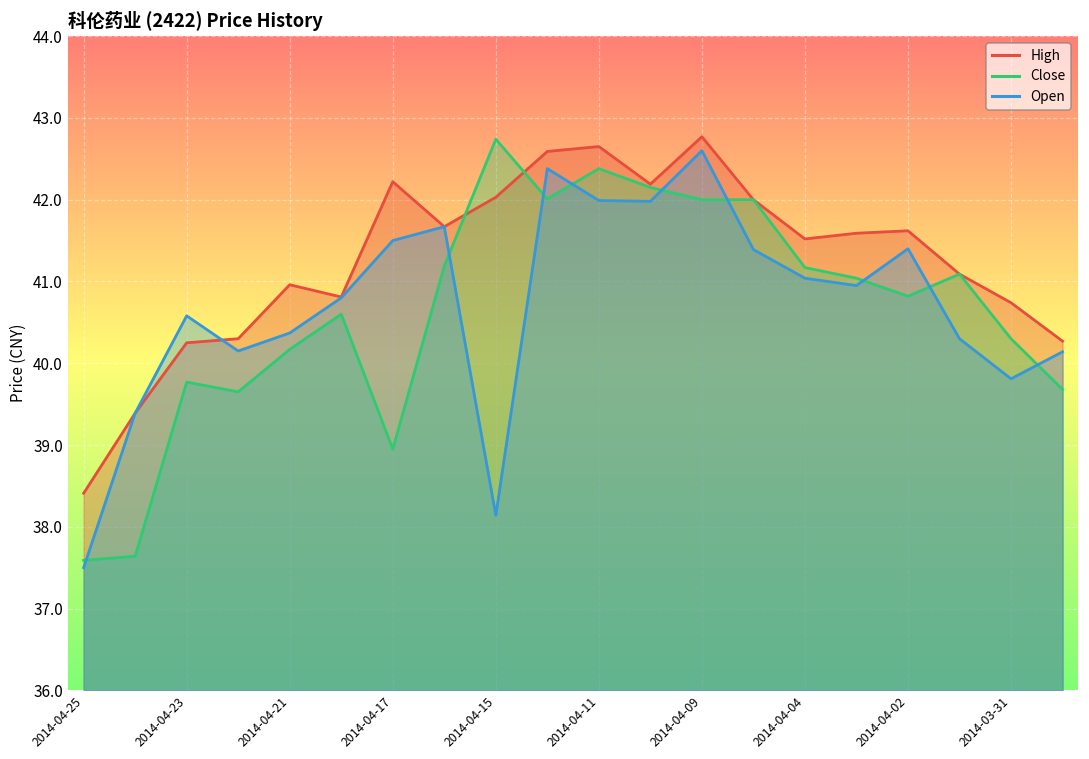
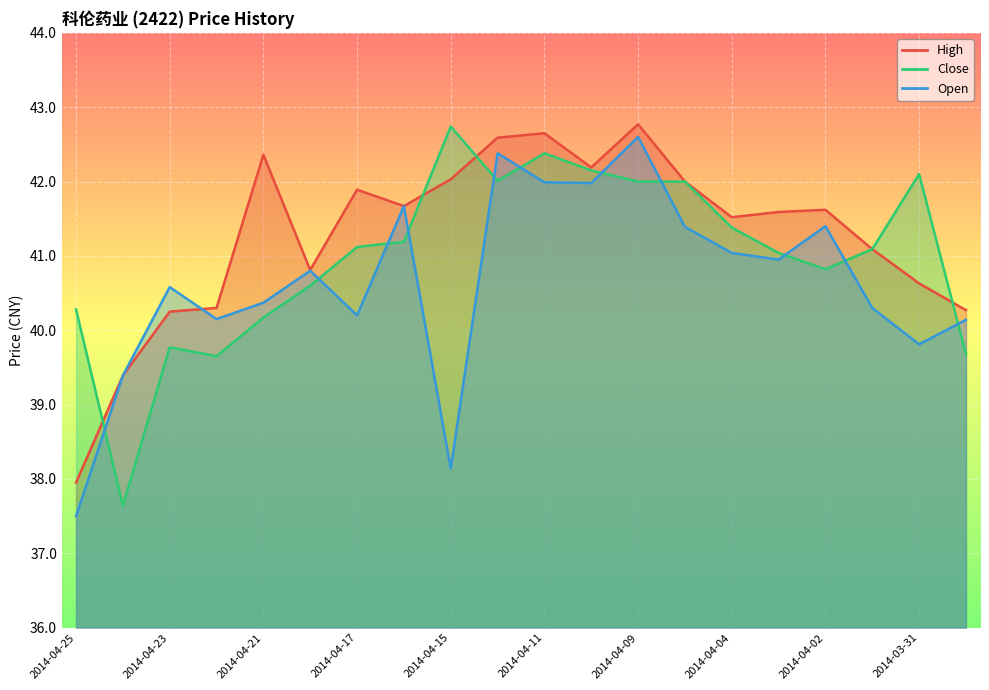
High, 2014-04-25: 38.4 -> 38.0
Close, 2014-04-25: 37.6 -> 40.3
High, 2014-04-21: 41.0 -> 42.4
High, 2014-04-17: 42.2 -> 41.9
Close, 2014-04-17: 39.0 -> 41.1
Open, 2014-04-17: 41.5 -> 40.2
Close, 2014-04-04: 41.2 -> 41.4
High, 2014-03-31: 40.7 -> 40.6
Close, 2014-03-31: 40.3 -> 42.1
